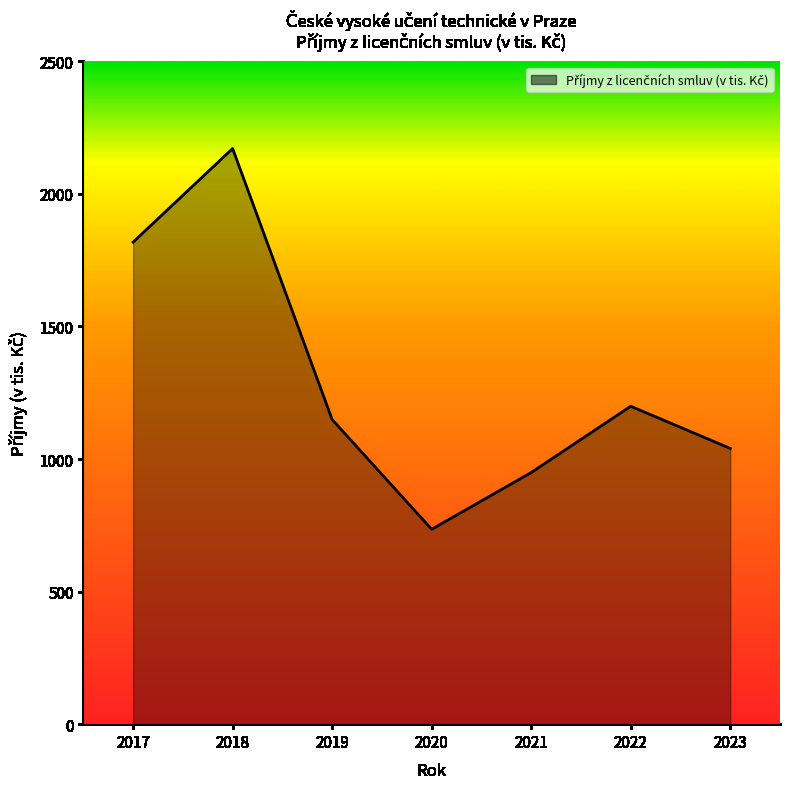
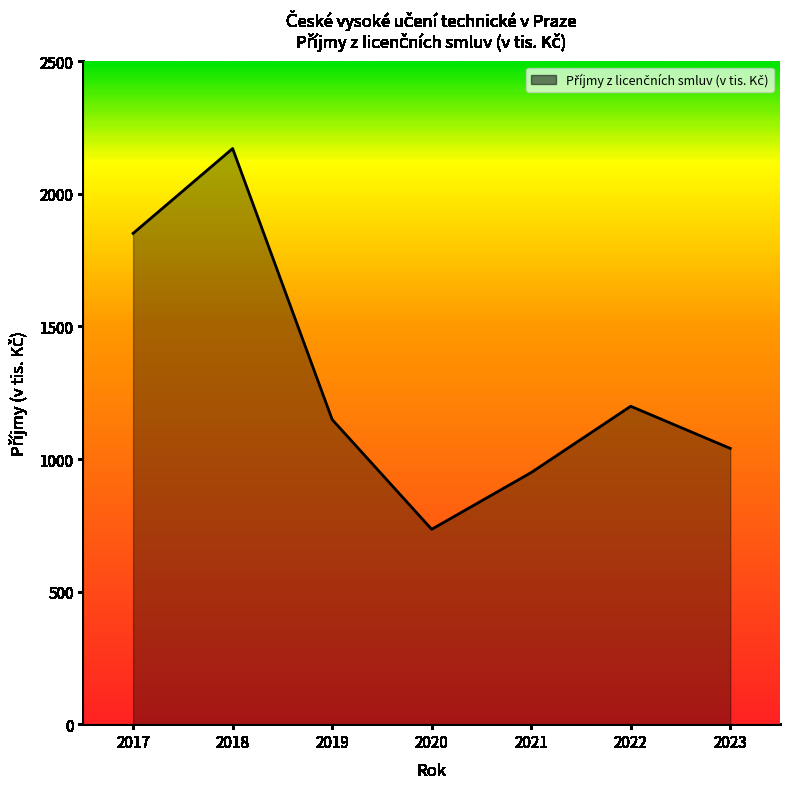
2017: 1820 -> 1850
